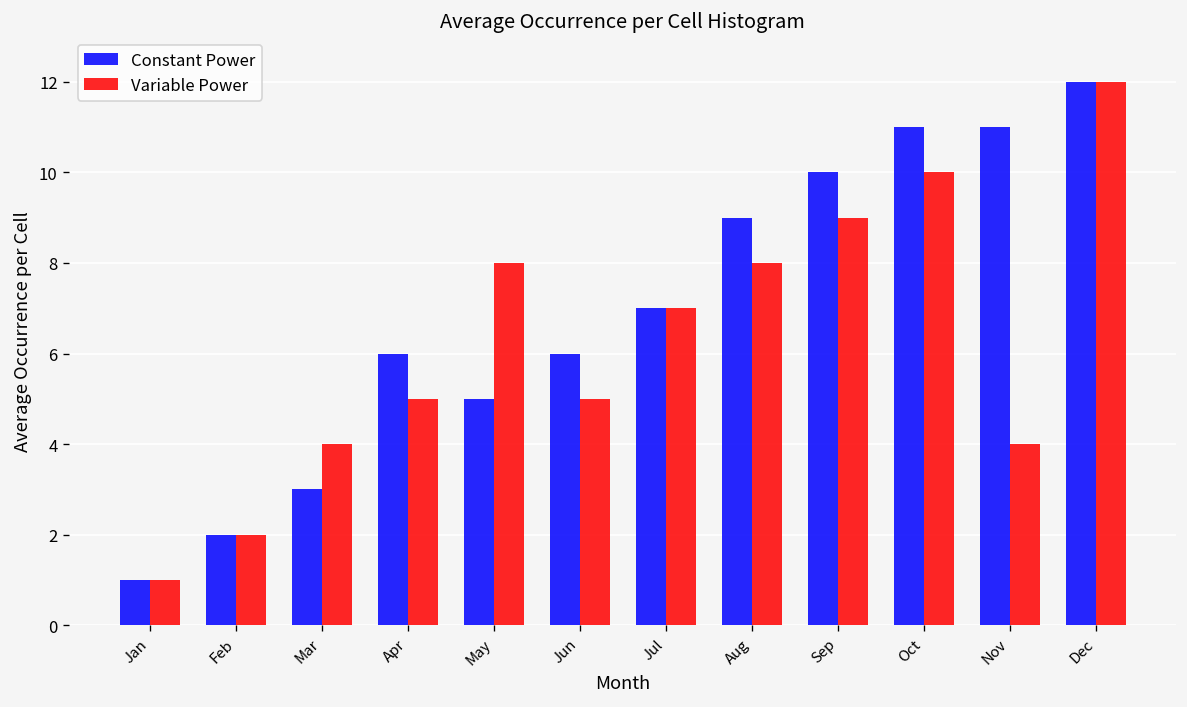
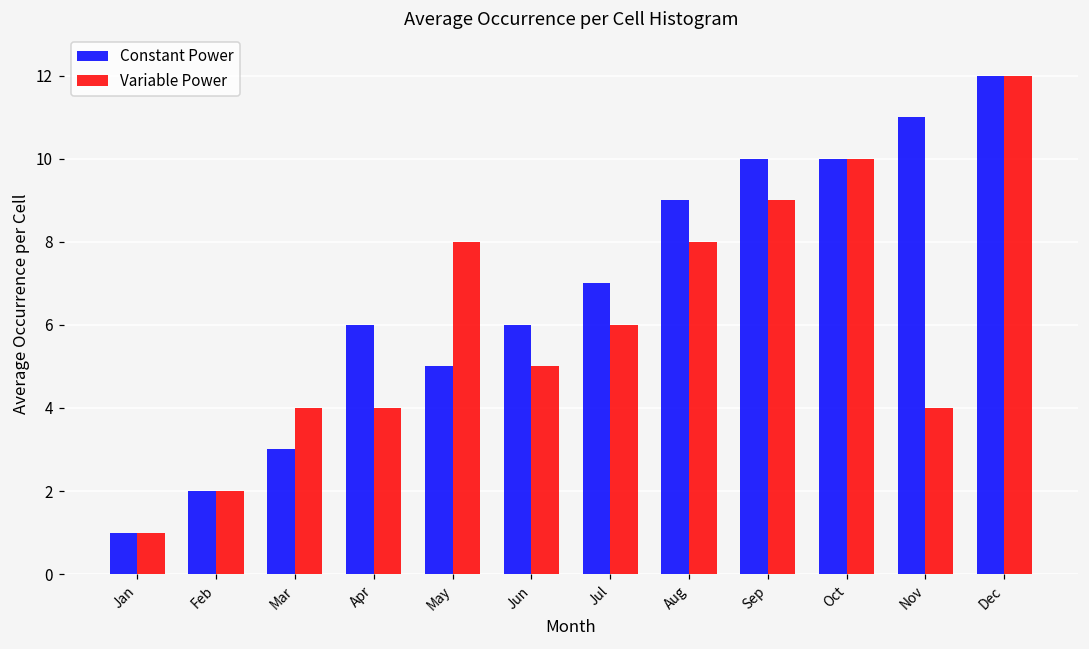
Variable Power, Apr: 5 -> 4
Variable Power, Jul: 7 -> 6
Constant Power, Oct: 11 -> 10
